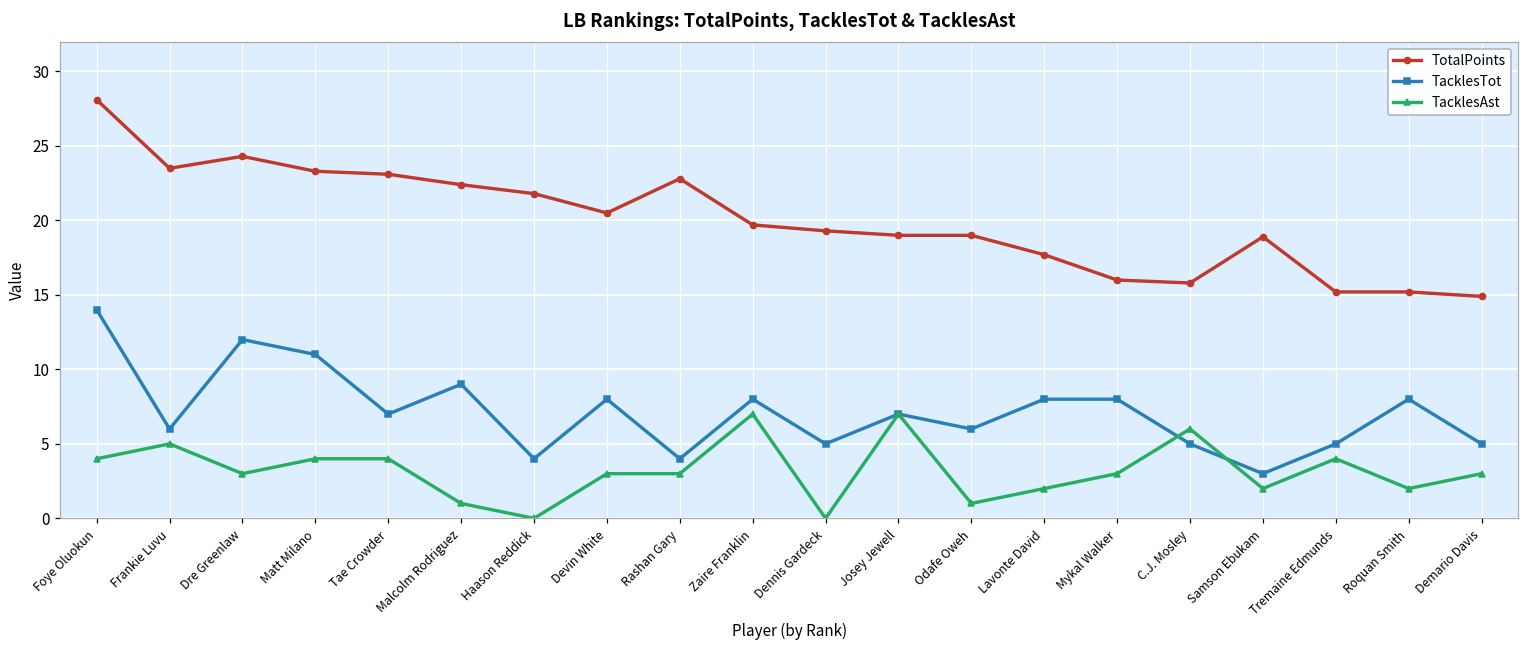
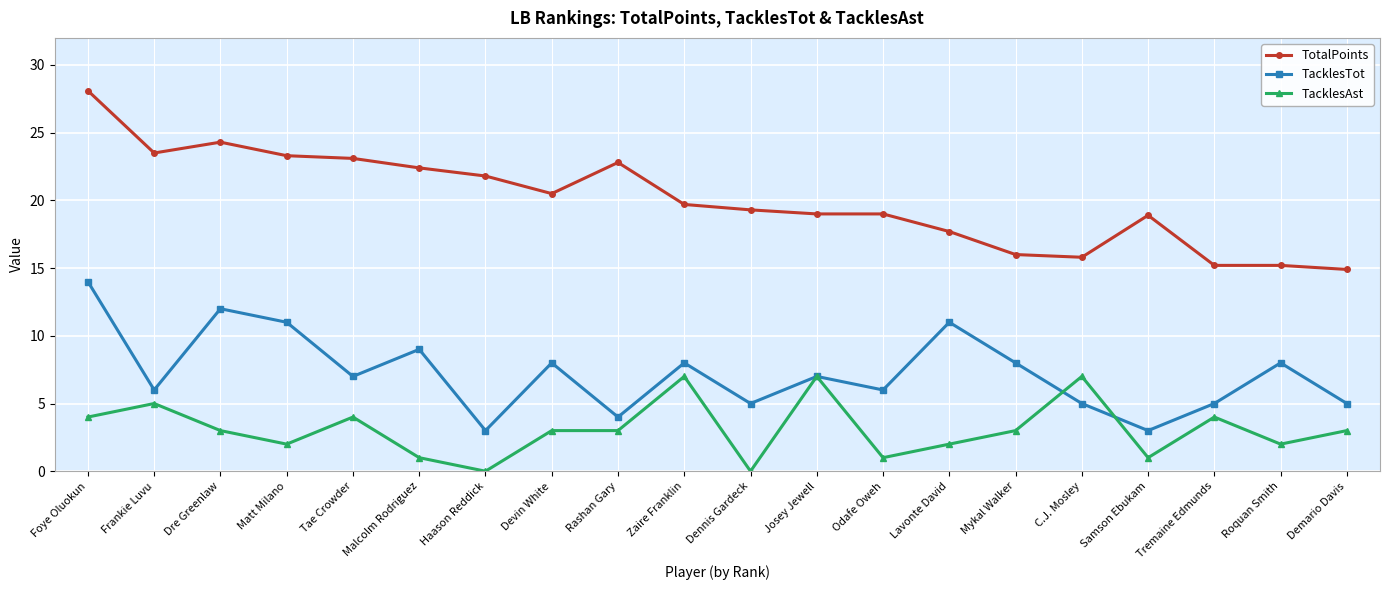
TacklesAst, Matt Milano: 4 -> 2
TacklesTot, Haason Reddick: 4 -> 3
TacklesTot, Lavonte David: 8 -> 11
TacklesAst, C.J. Mosley: 6 -> 7
TacklesAst, Samson Ebukam: 2 -> 1
